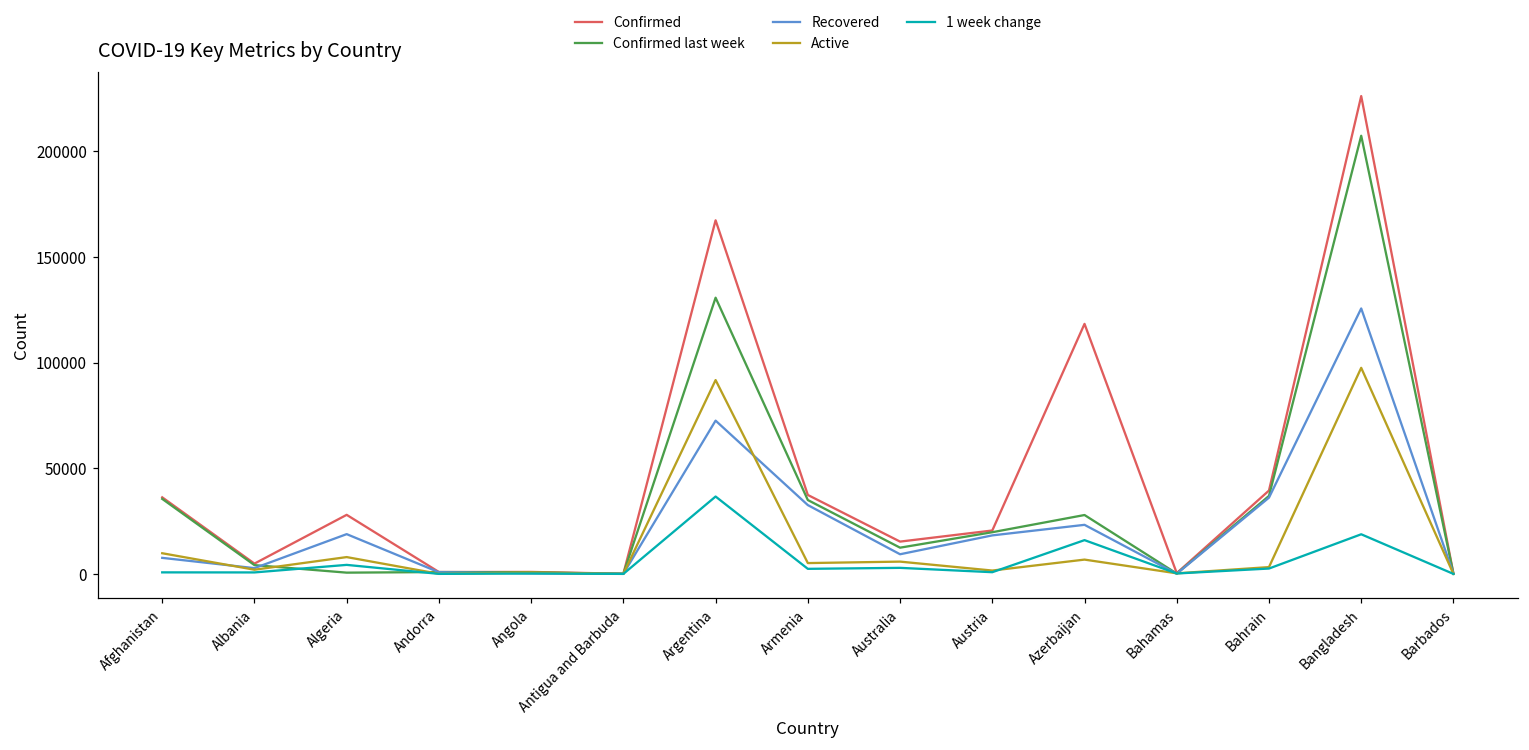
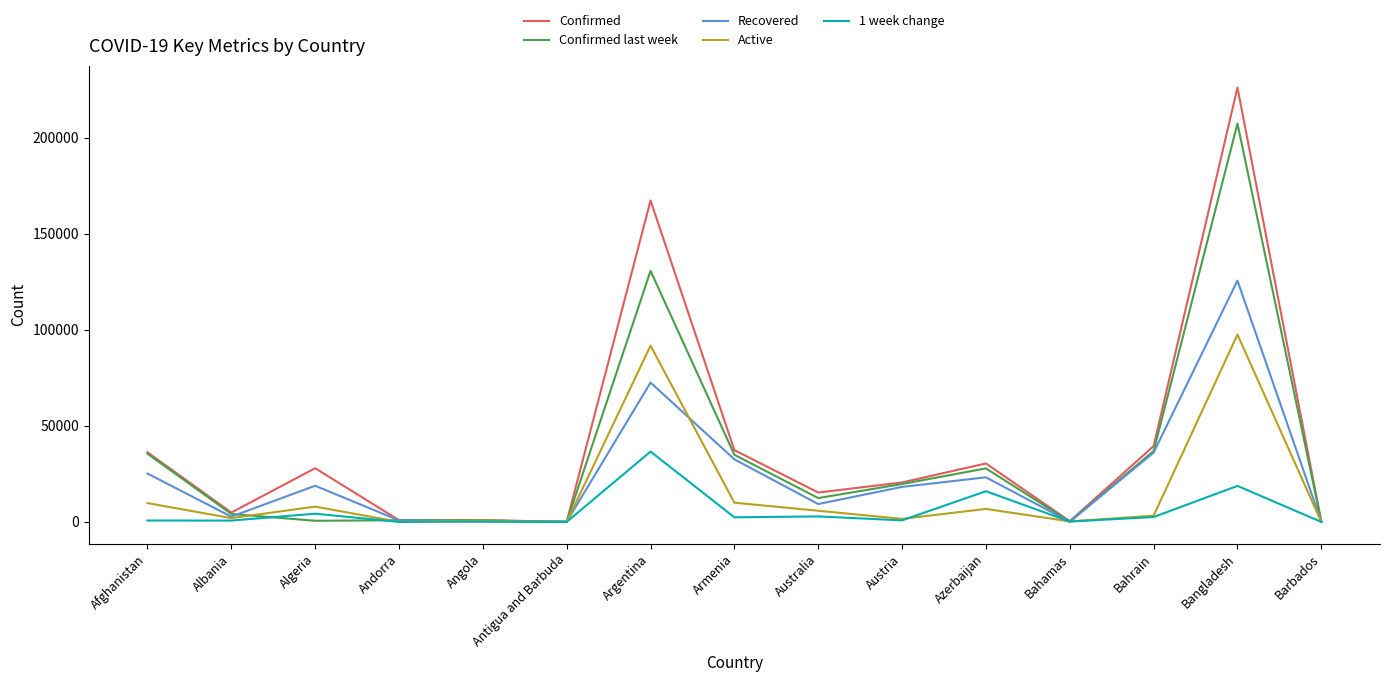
Recovered, Afghanistan: 8000 -> 25000
Active, Armenia: 5000 -> 10000
Confirmed, Azerbaijan: 118000 -> 30000
